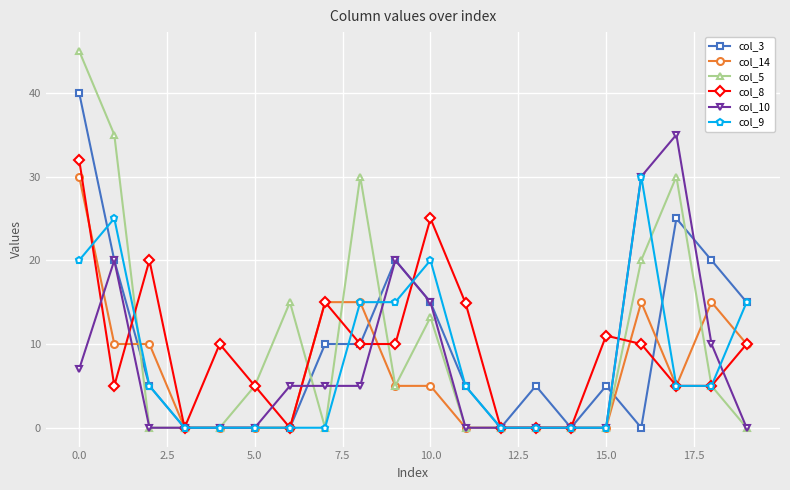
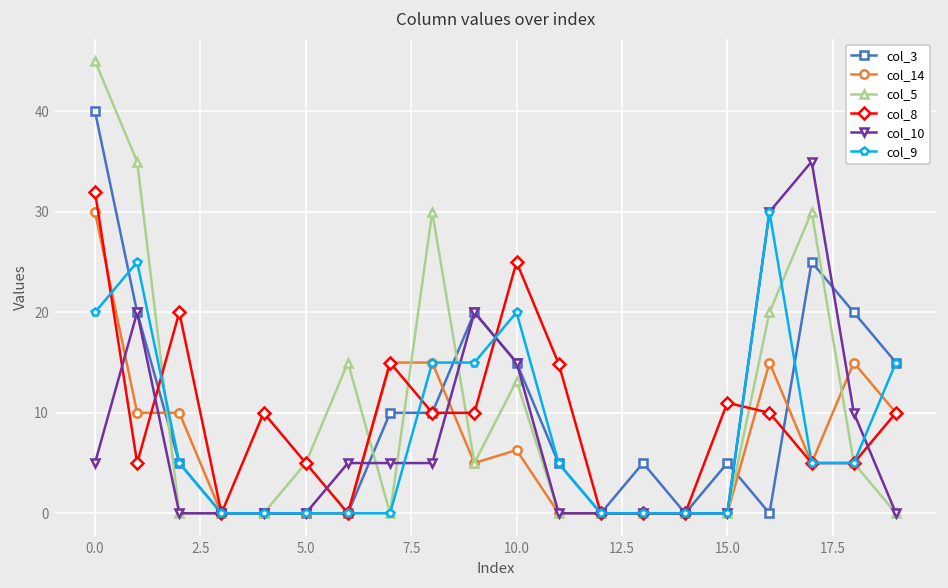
col_10, 0.0: 7 -> 5
col_14, 10.0: 5 -> 6
